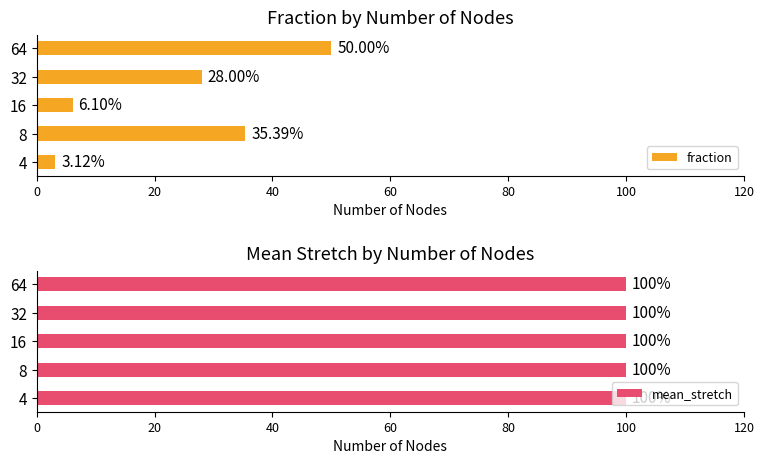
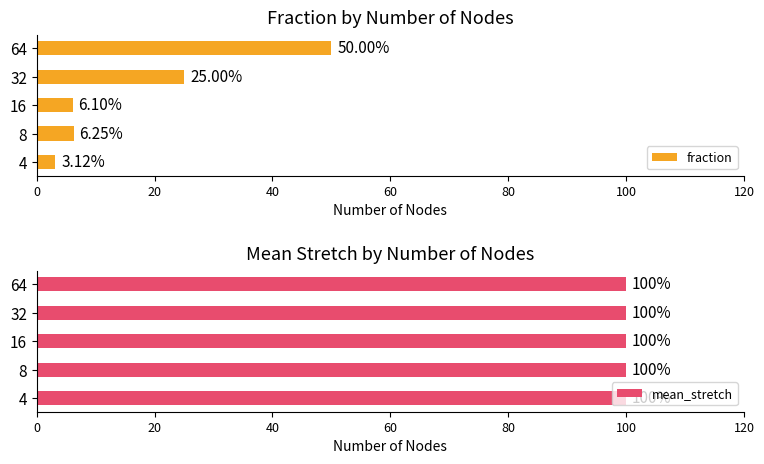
Fraction by Number of Nodes, 32: 28.00% -> 25.00%
Fraction by Number of Nodes, 8: 35.39% -> 6.25%
